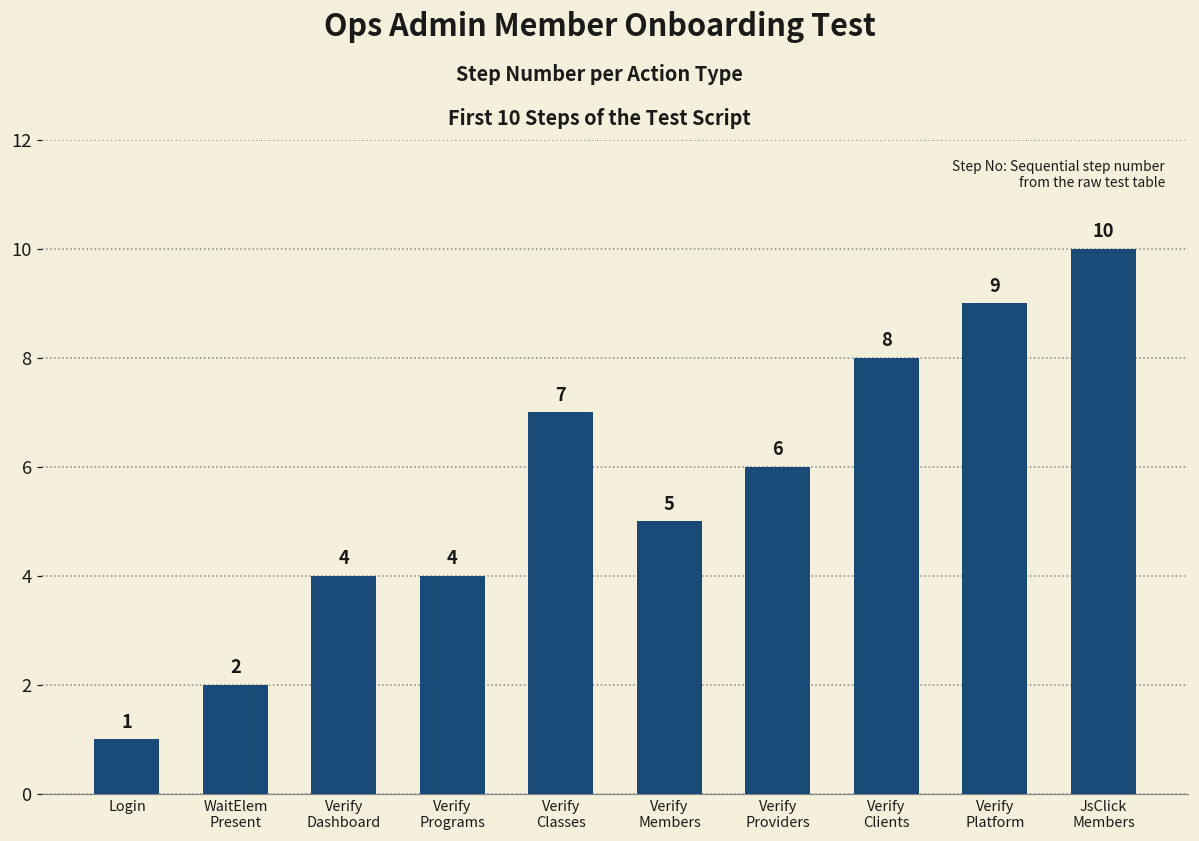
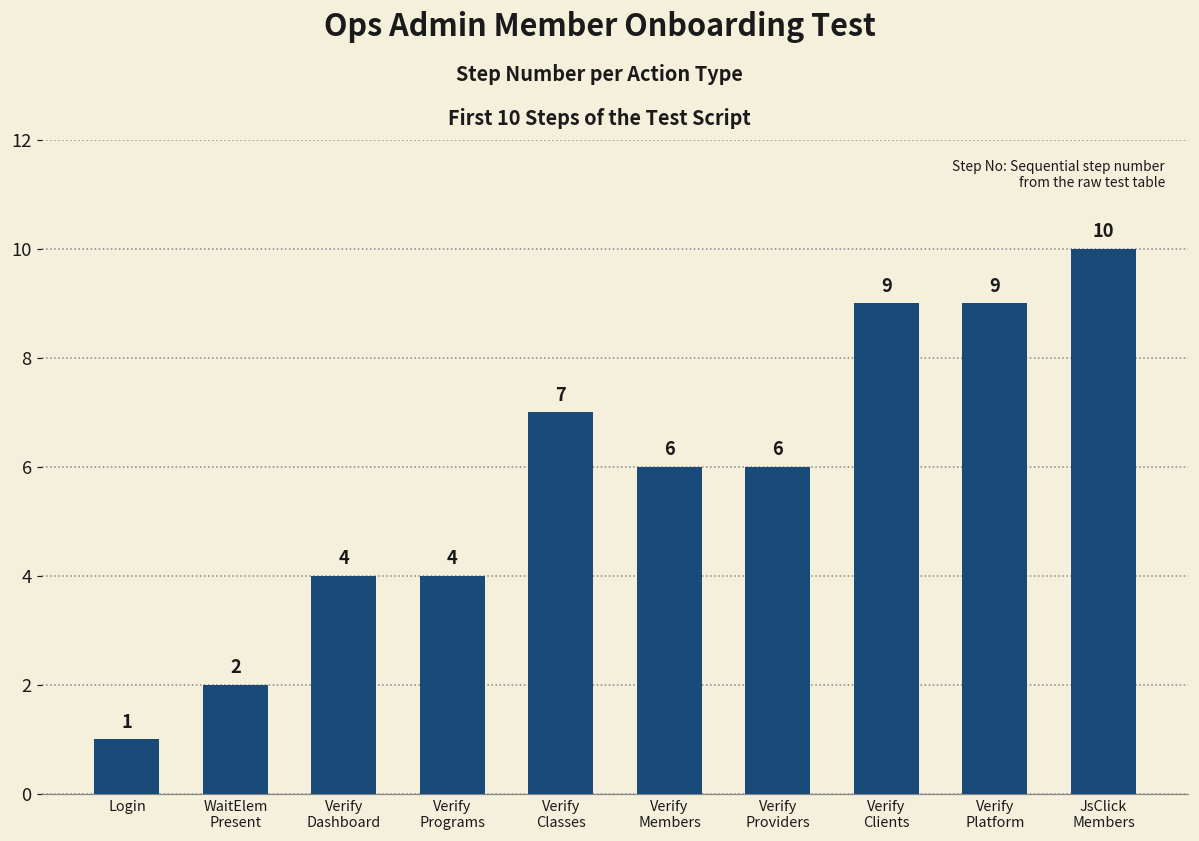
Verify Members: 5 -> 6
Verify Clients: 8 -> 9
